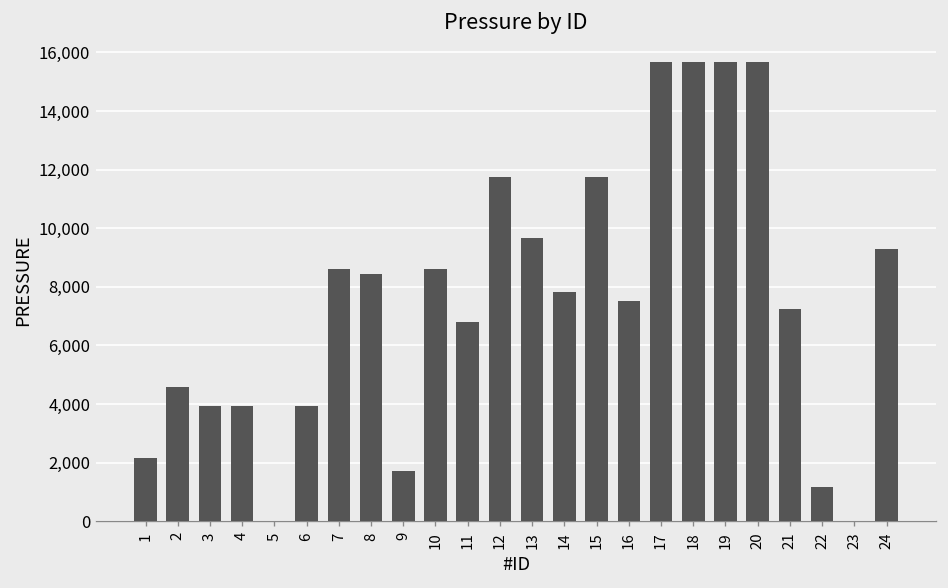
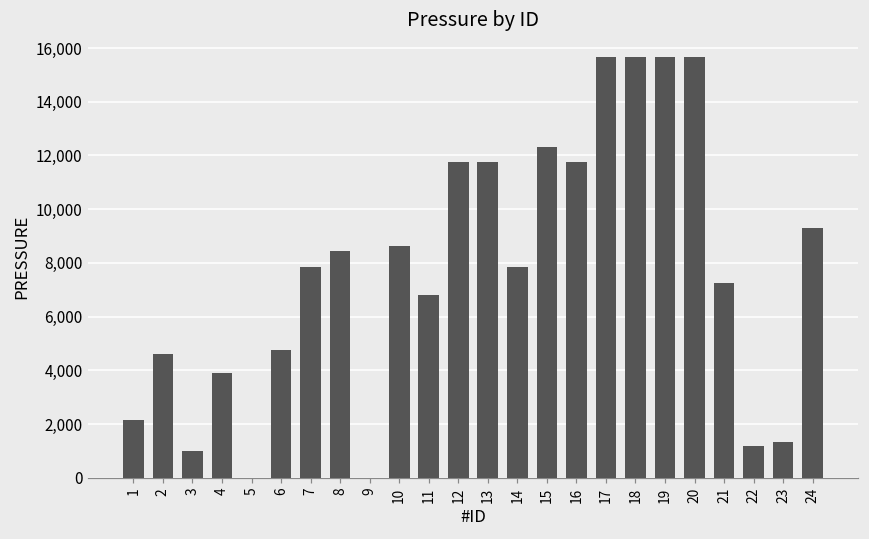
3: 3,900 -> 1,000
6: 3,900 -> 4,800
7: 8,600 -> 7,800
9: 1,700 -> 0
13: 9,700 -> 11,800
15: 11,800 -> 12,300
16: 7,500 -> 11,800
23: 0 -> 1,300
